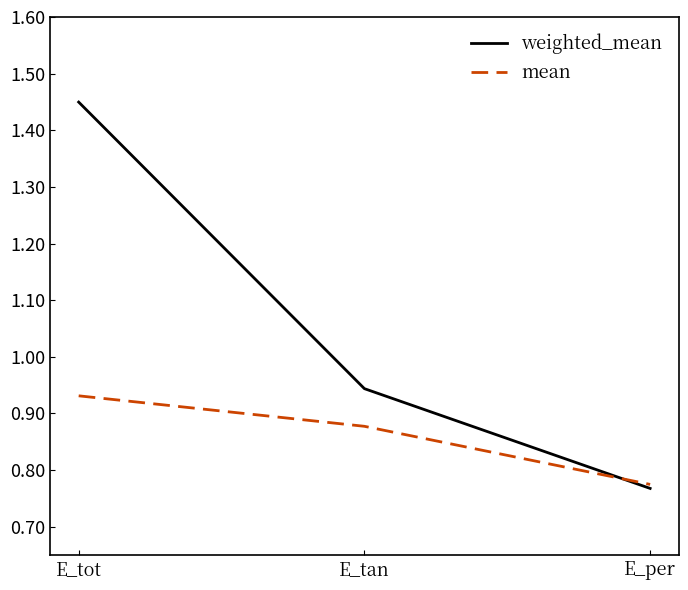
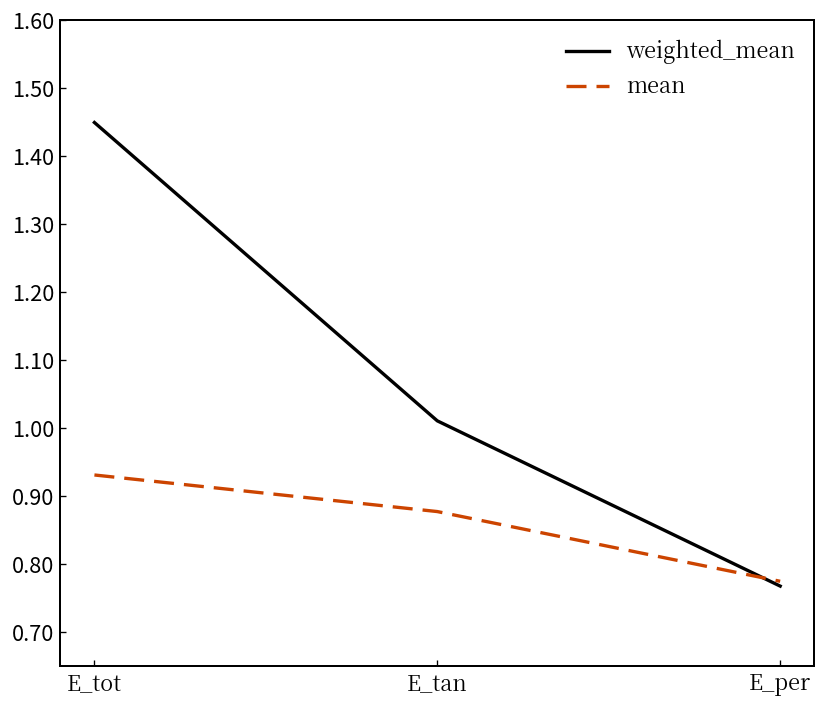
weighted_mean, E_tan: 0.94 -> 1.01
